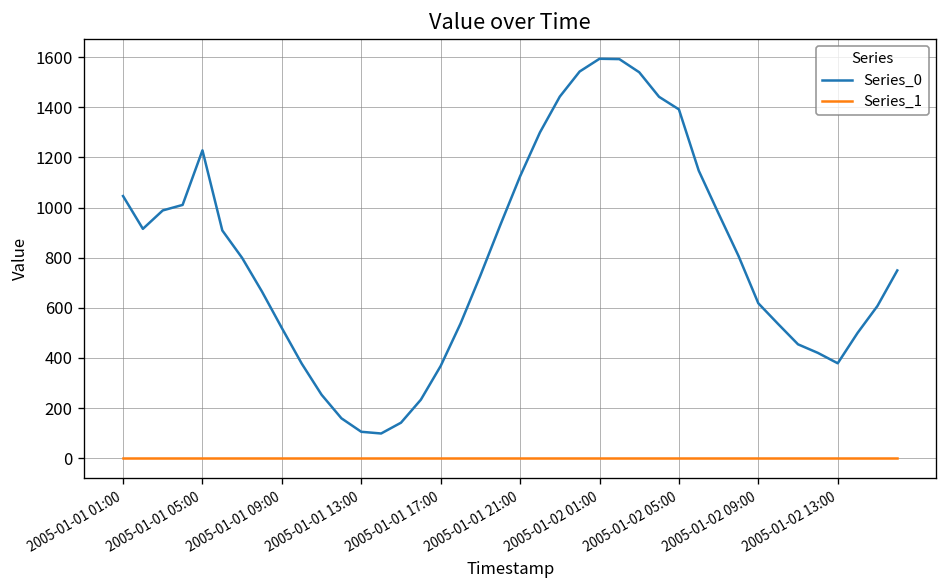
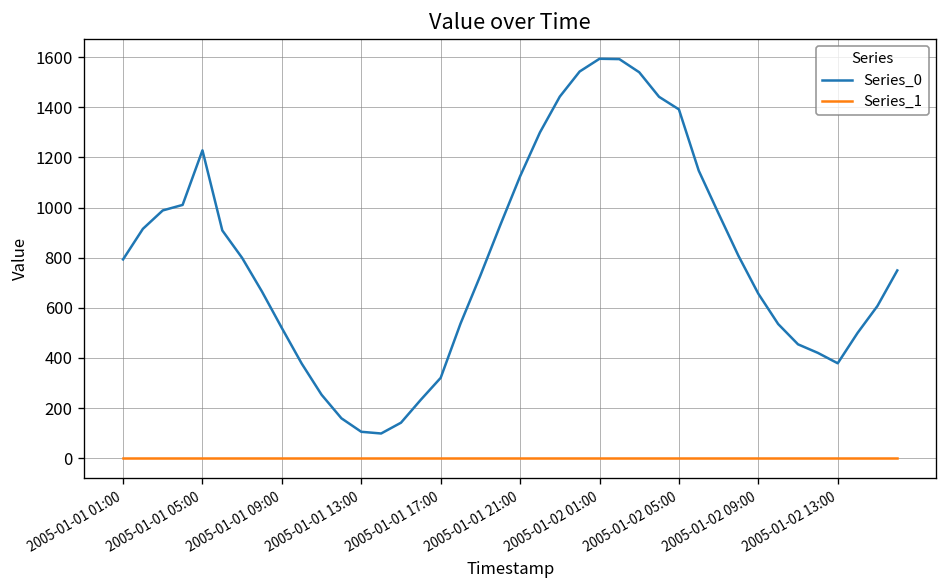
Series_0, 2005-01-01 01:00: 1050 -> 790
Series_0, 2005-01-01 17:00: 370 -> 320
Series_0, 2005-01-02 09:00: 620 -> 660
